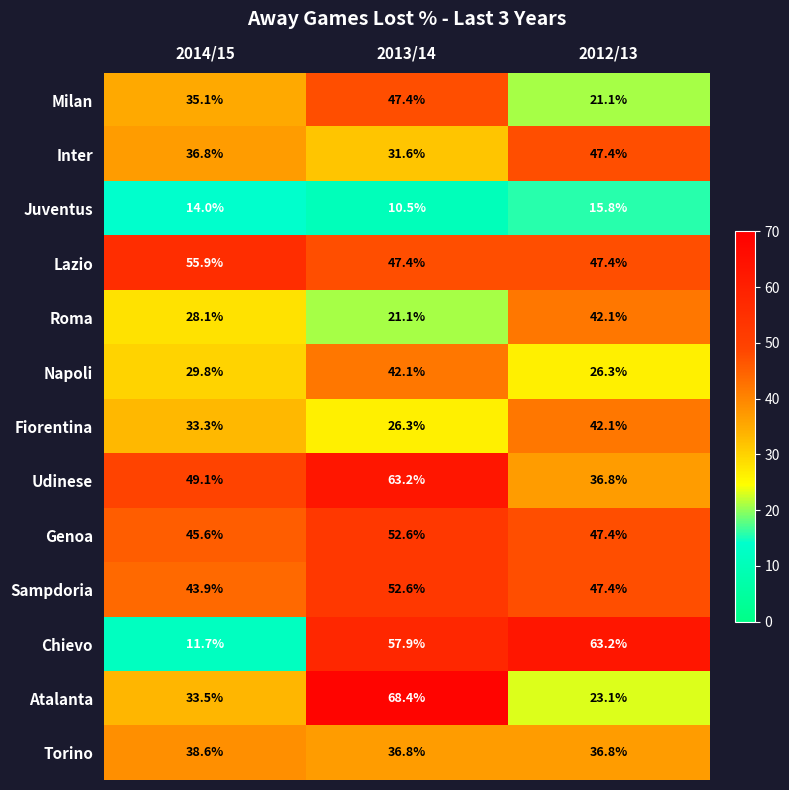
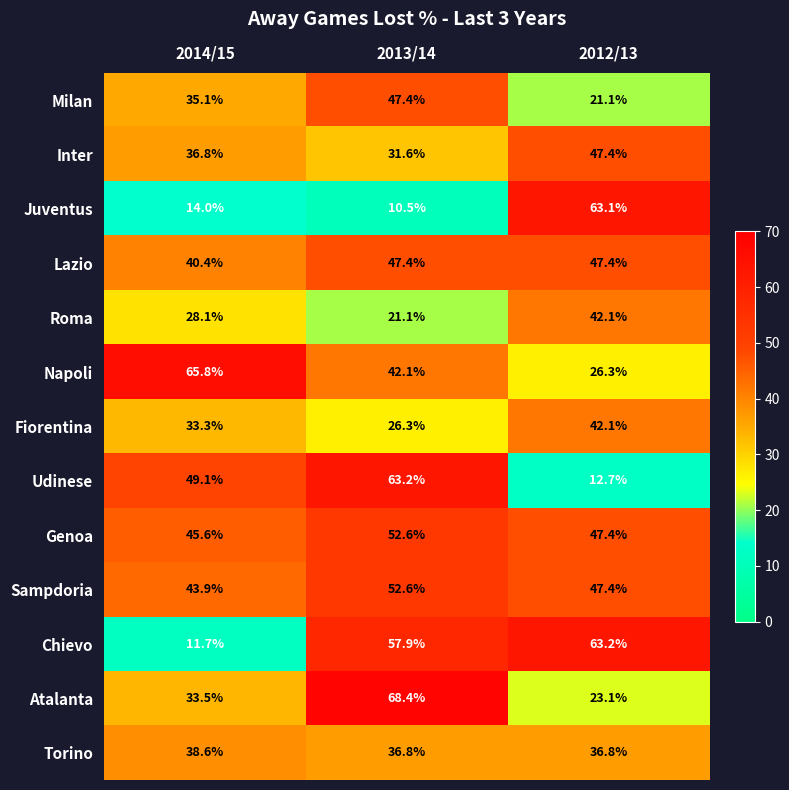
Juventus, 2012/13: 15.8% -> 63.1%
Lazio, 2014/15: 55.9% -> 40.4%
Napoli, 2014/15: 29.8% -> 65.8%
Udinese, 2012/13: 36.8% -> 12.7%
